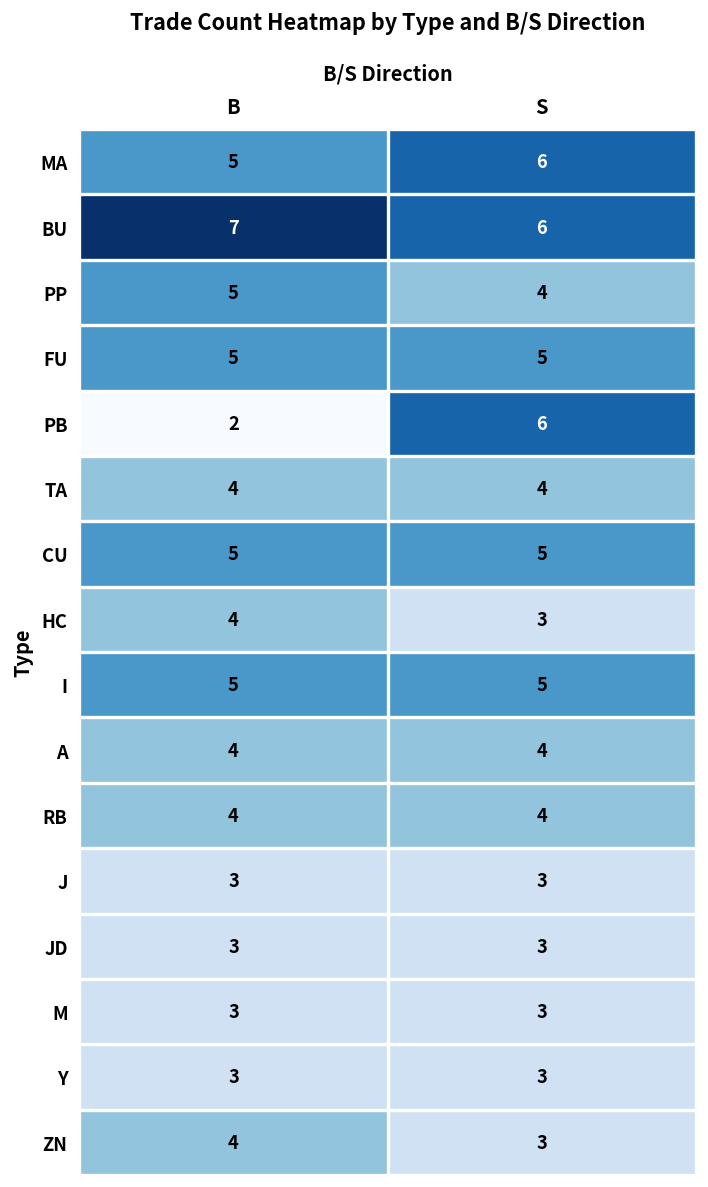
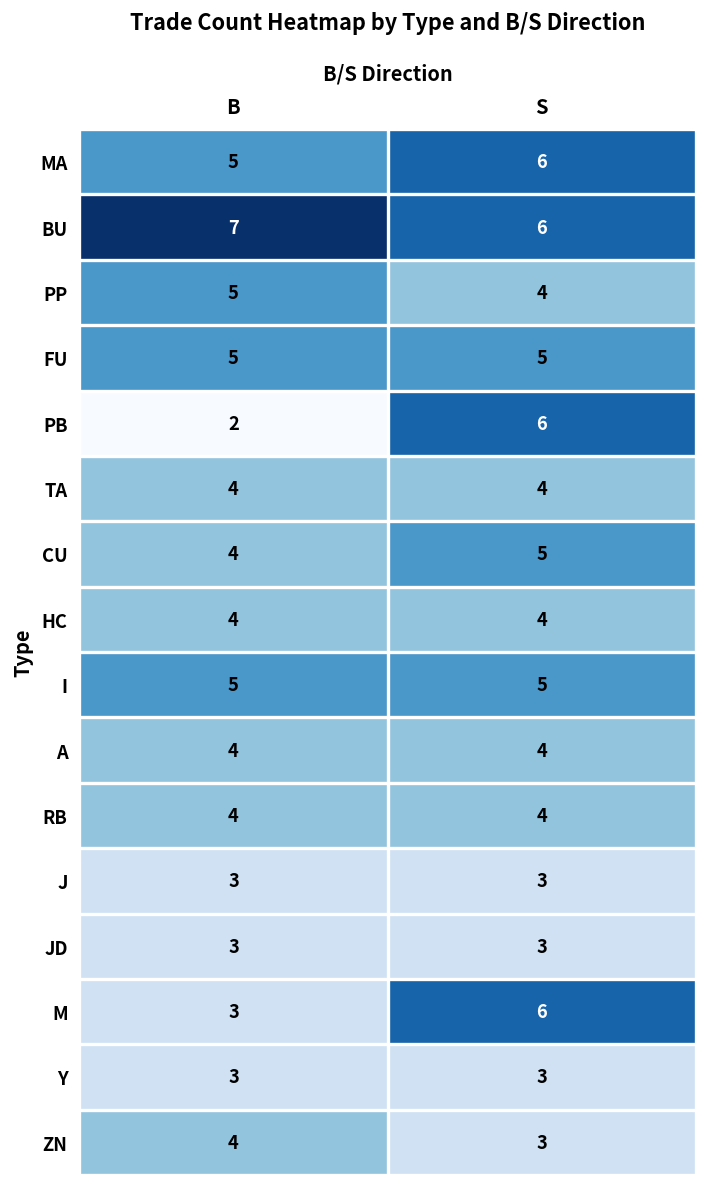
CU, B: 5 -> 4
HC, S: 3 -> 4
M, S: 3 -> 6
